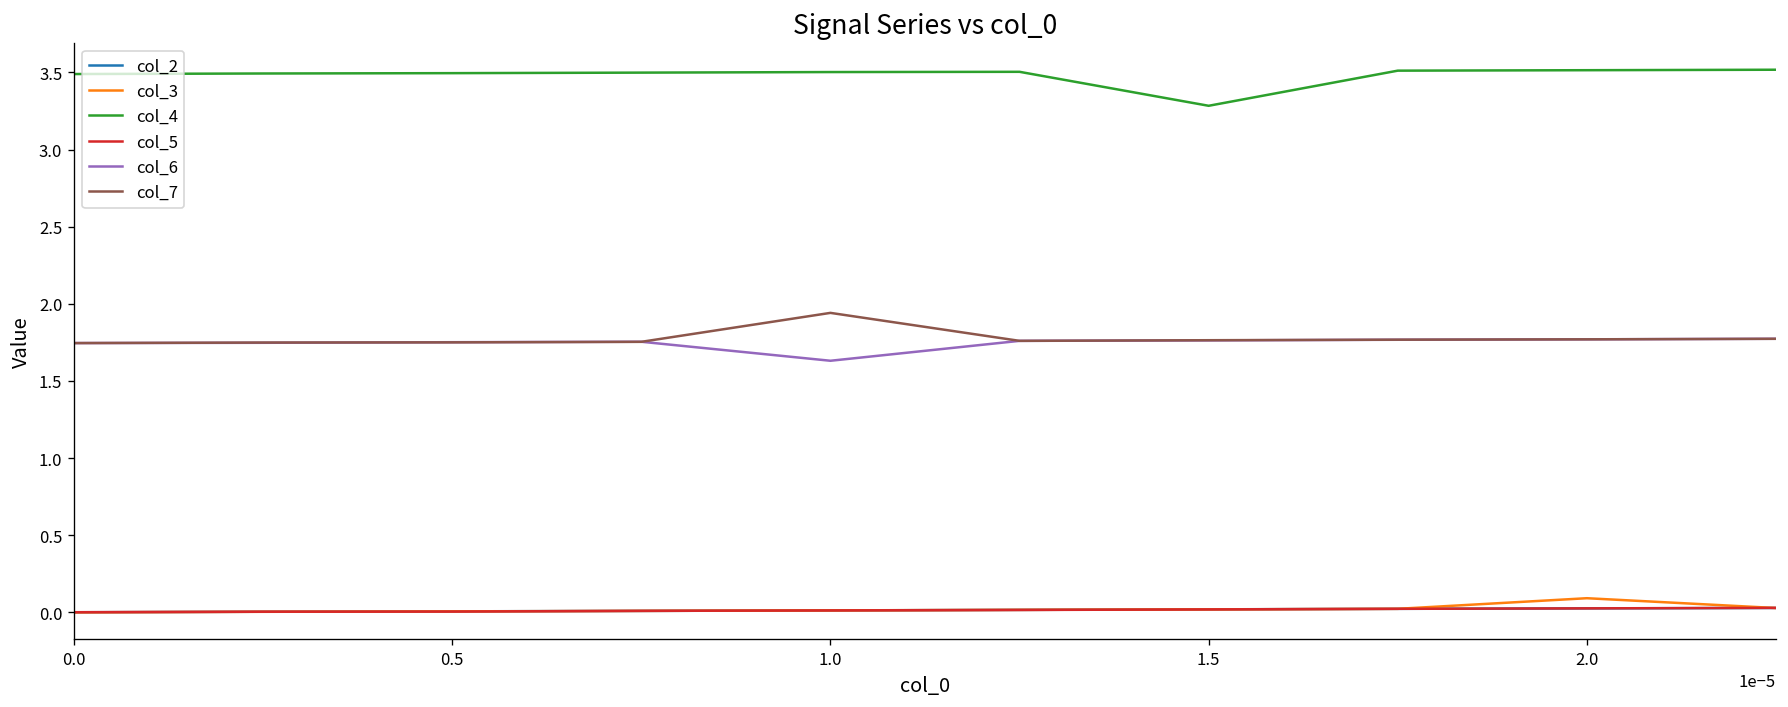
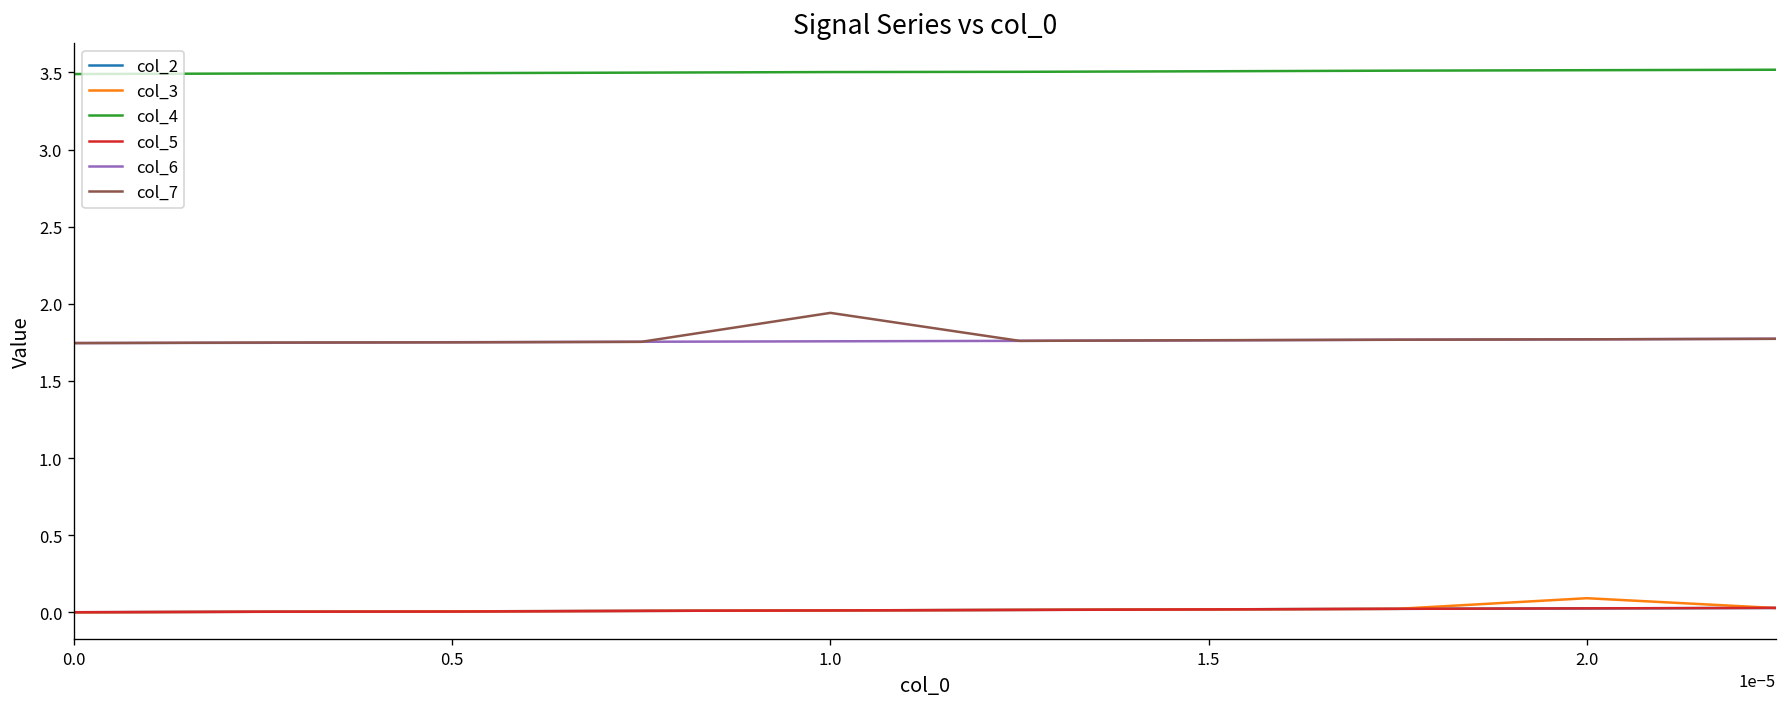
col_6, 1.0: 1.63 -> 1.76
col_4, 1.5: 3.28 -> 3.51
